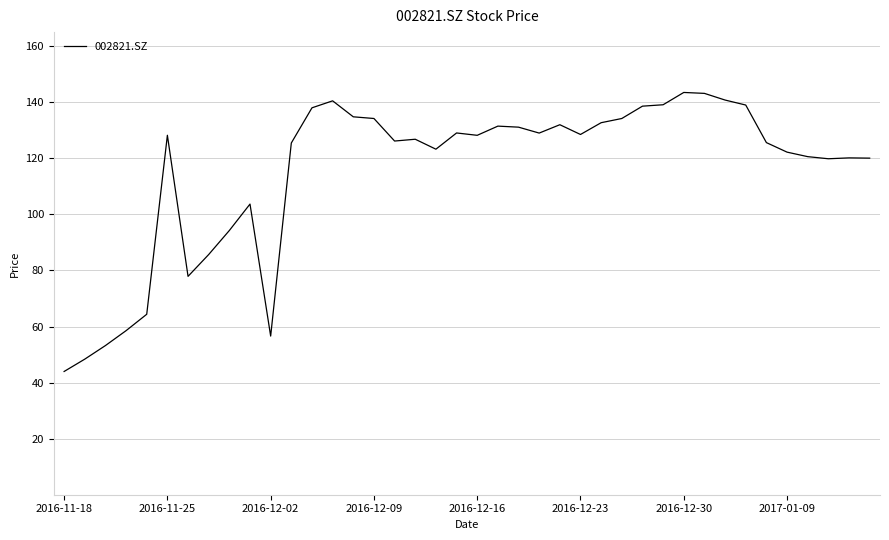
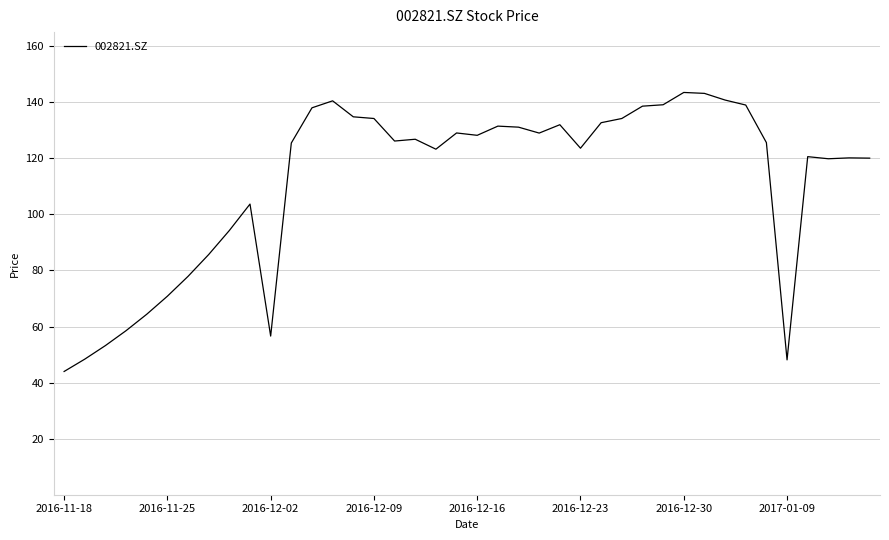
2016-11-25: 128 -> 71
2016-12-23: 129 -> 124
2017-01-09: 122 -> 48
